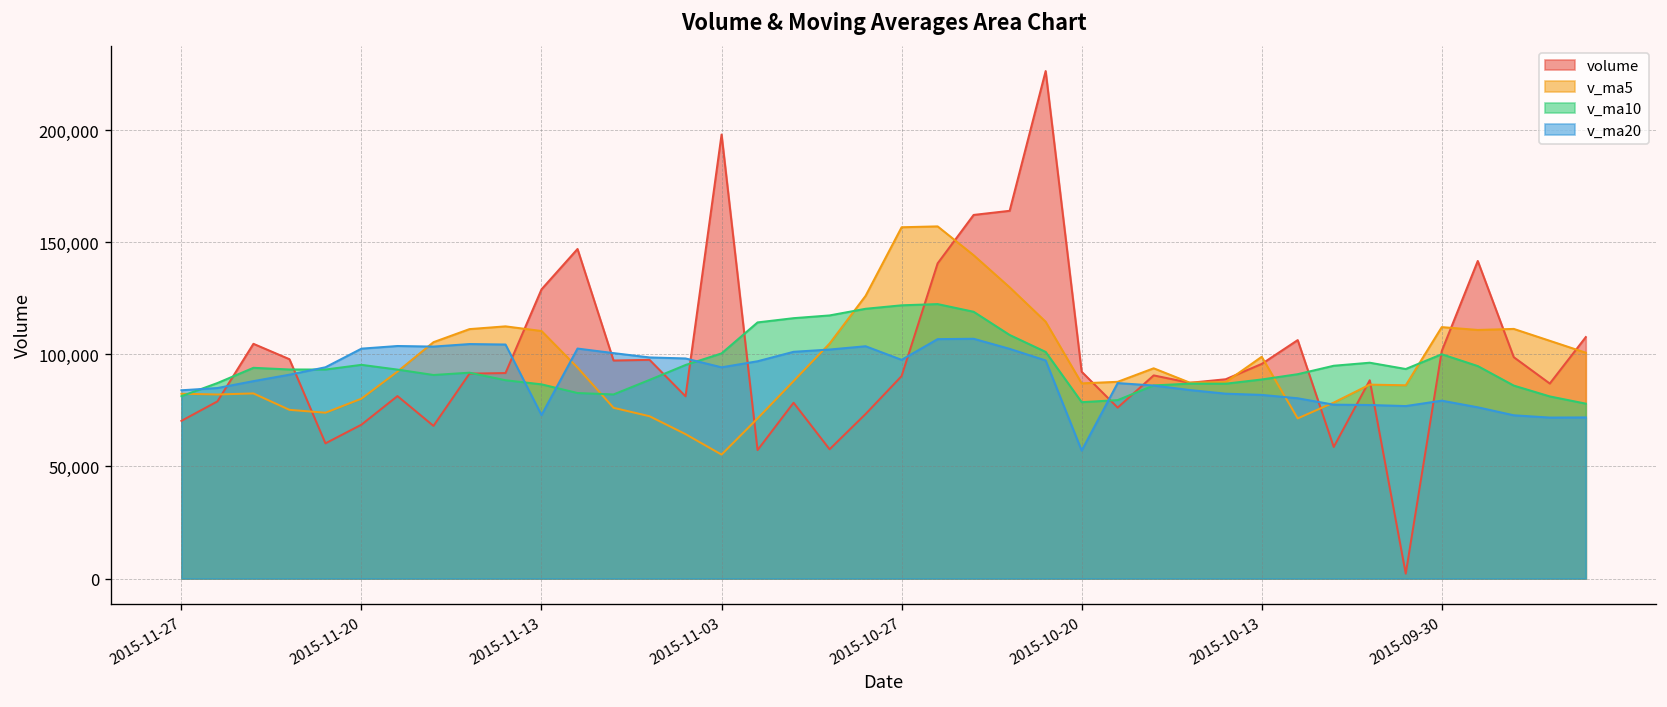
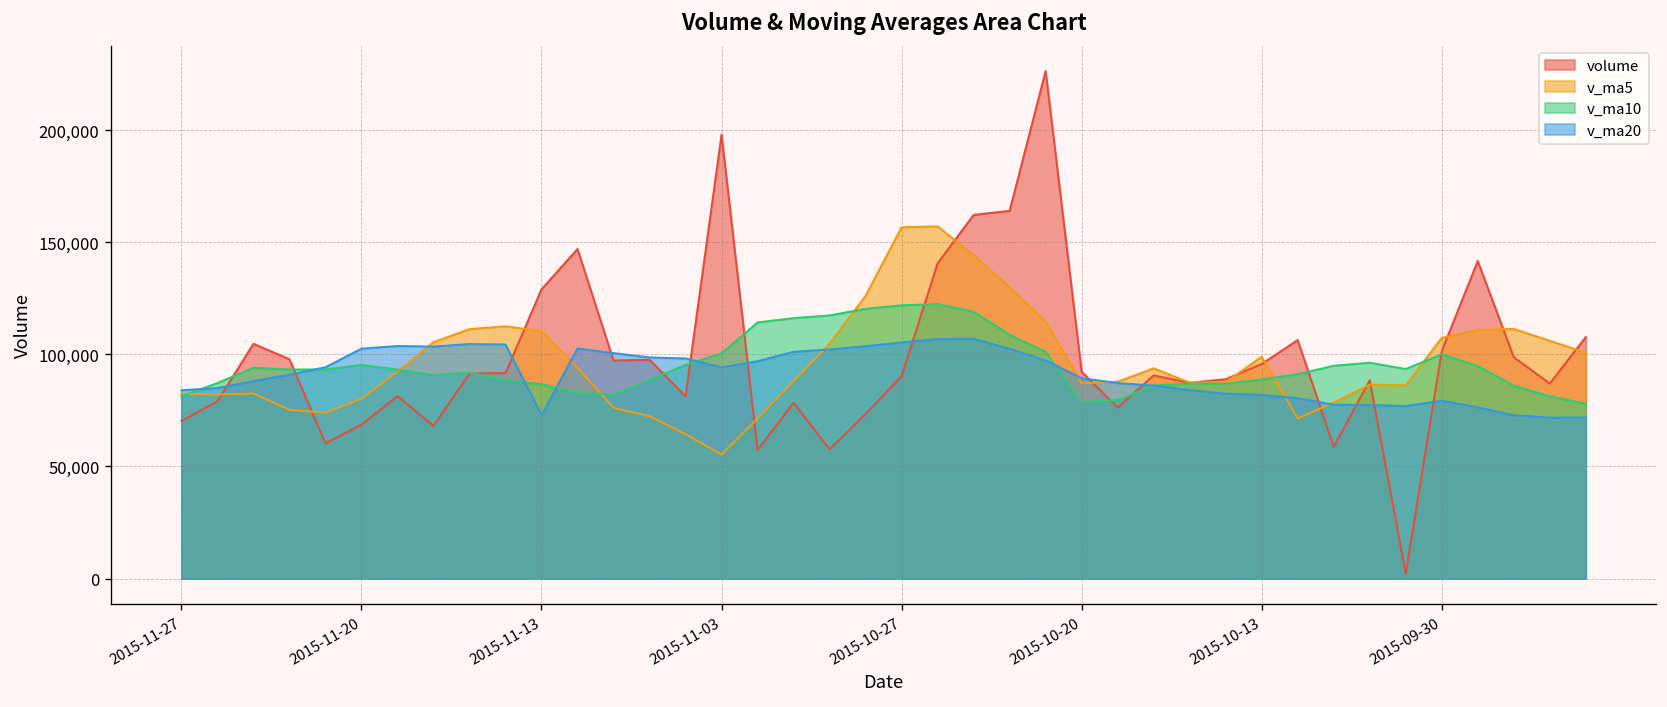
v_ma20, 2015-10-27: 98,000 -> 105,000
v_ma20, 2015-10-20: 57,000 -> 89,000
v_ma5, 2015-09-30: 112,000 -> 107,000
